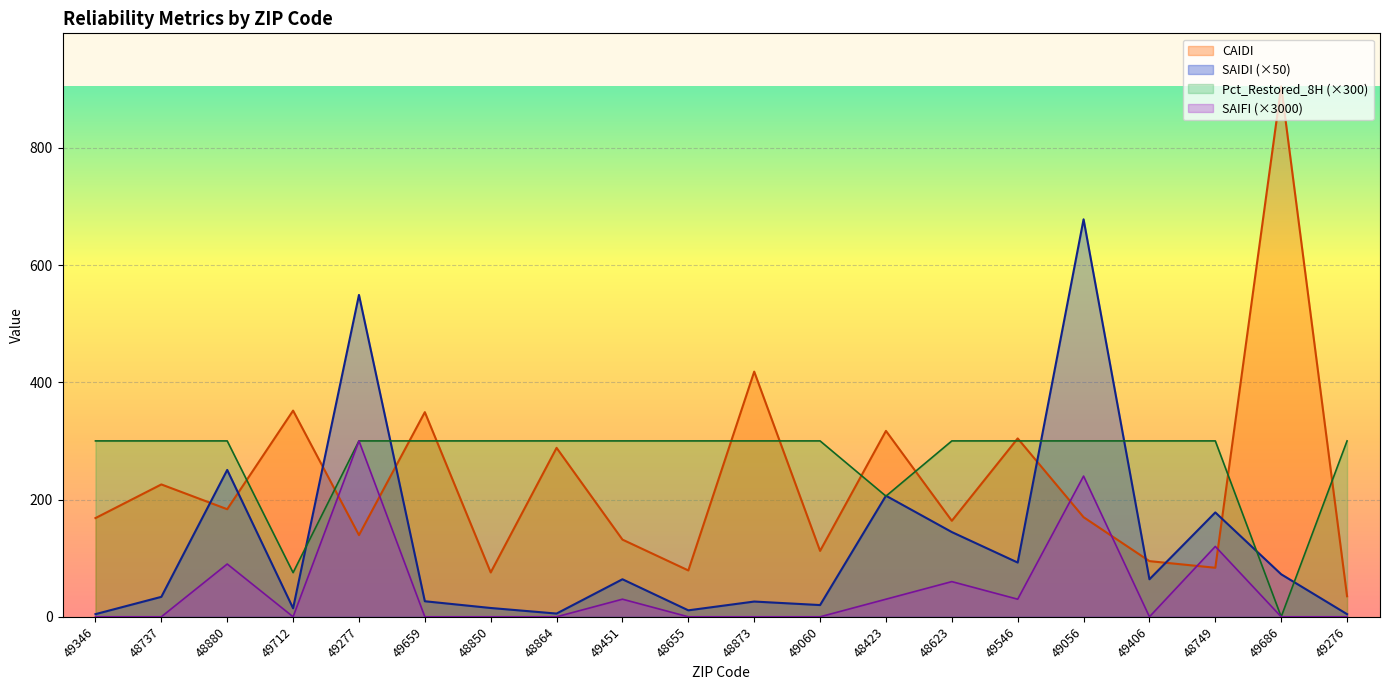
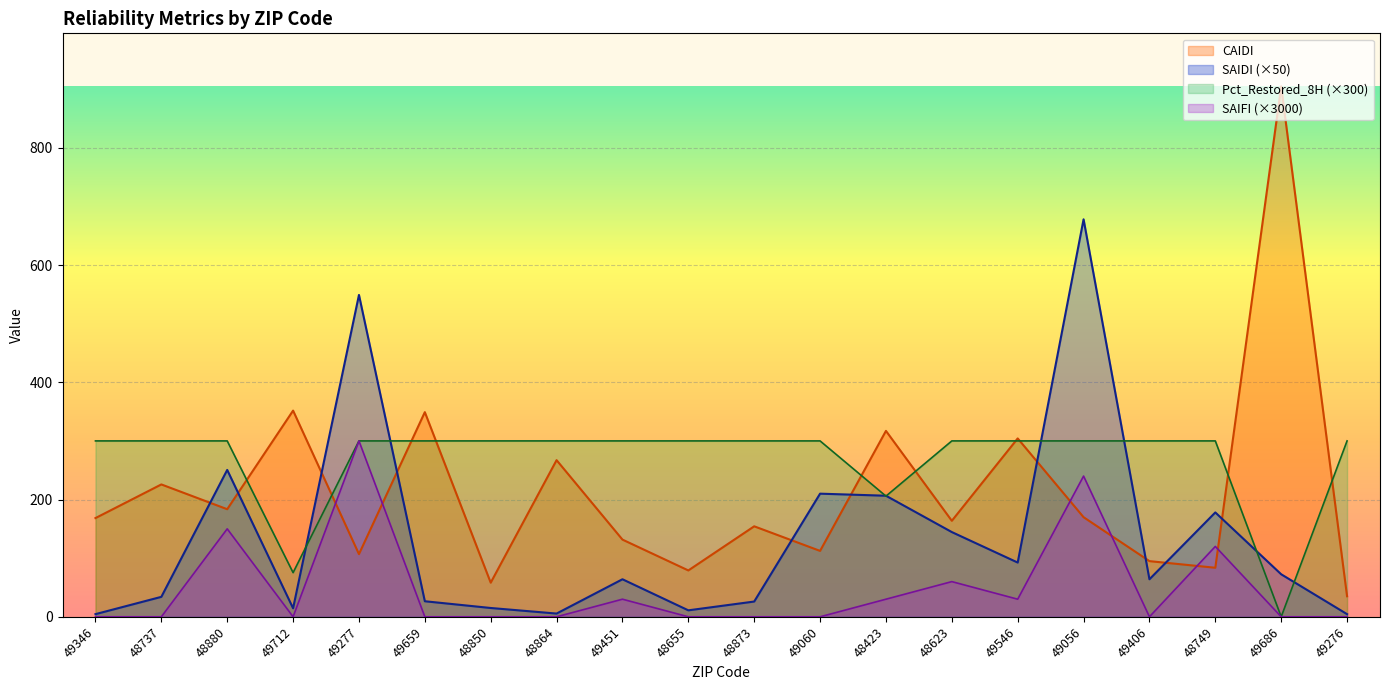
SAIFI (×3000), 48880: 90 -> 150
CAIDI, 49277: 140 -> 110
CAIDI, 48850: 80 -> 60
CAIDI, 48864: 290 -> 270
CAIDI, 48873: 420 -> 150
SAIDI (×50), 49060: 20 -> 210
